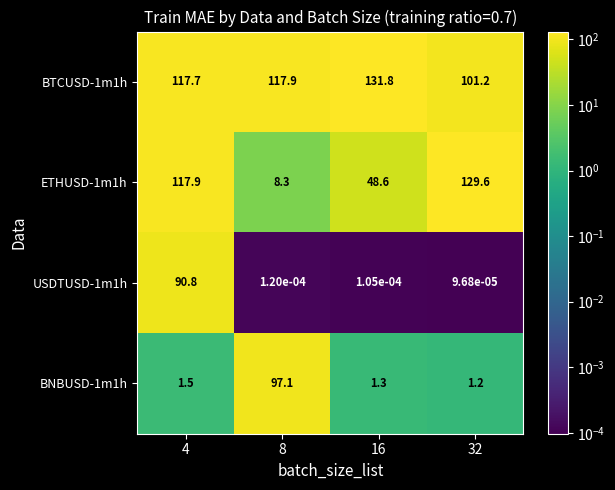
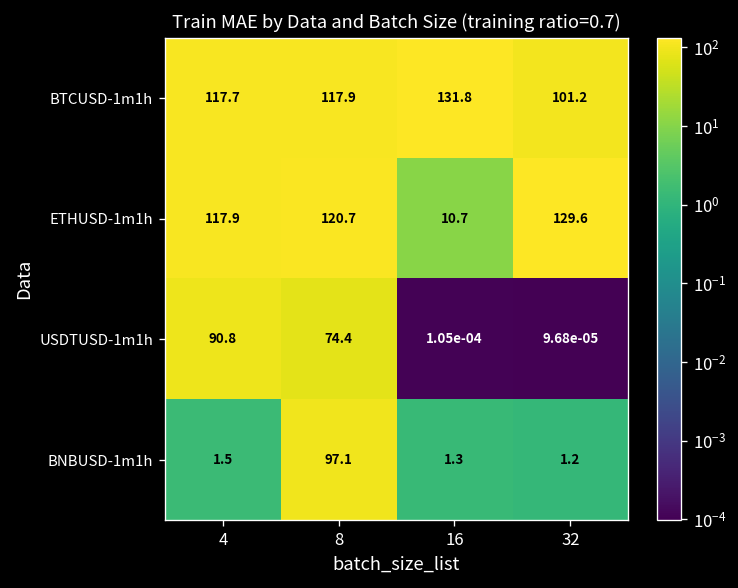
ETHUSD-1m1h, 8: 8.3 -> 120.7
ETHUSD-1m1h, 16: 48.6 -> 10.7
USDTUSD-1m1h, 8: 1.20e-04 -> 74.4
